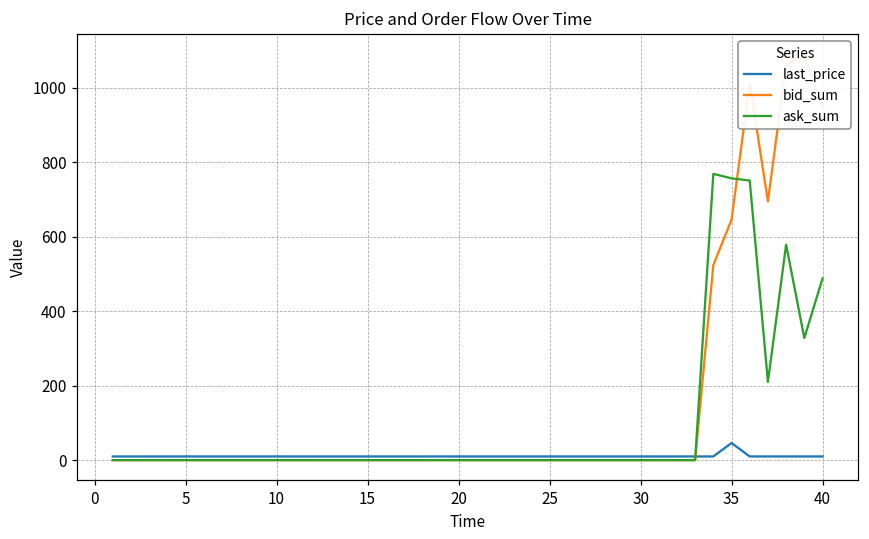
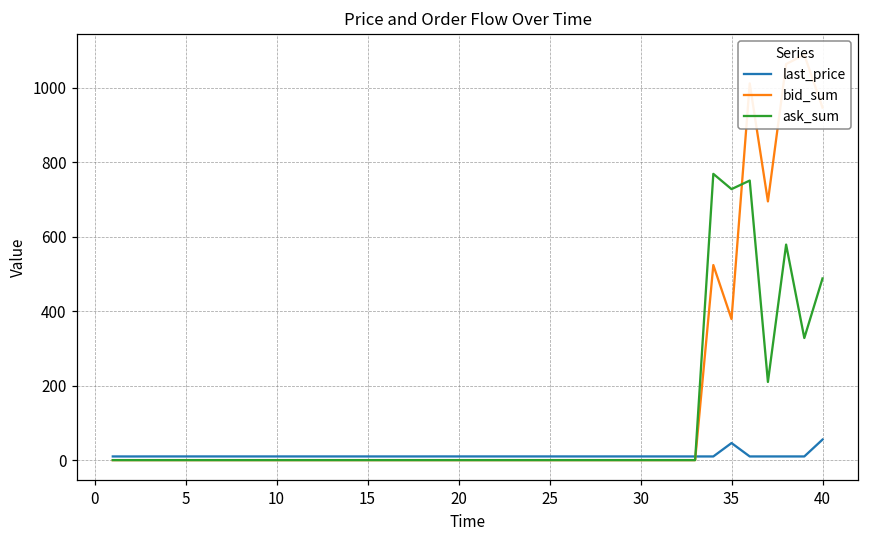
bid_sum, 35: 650 -> 380
ask_sum, 35: 760 -> 730
last_price, 40: 10 -> 60
